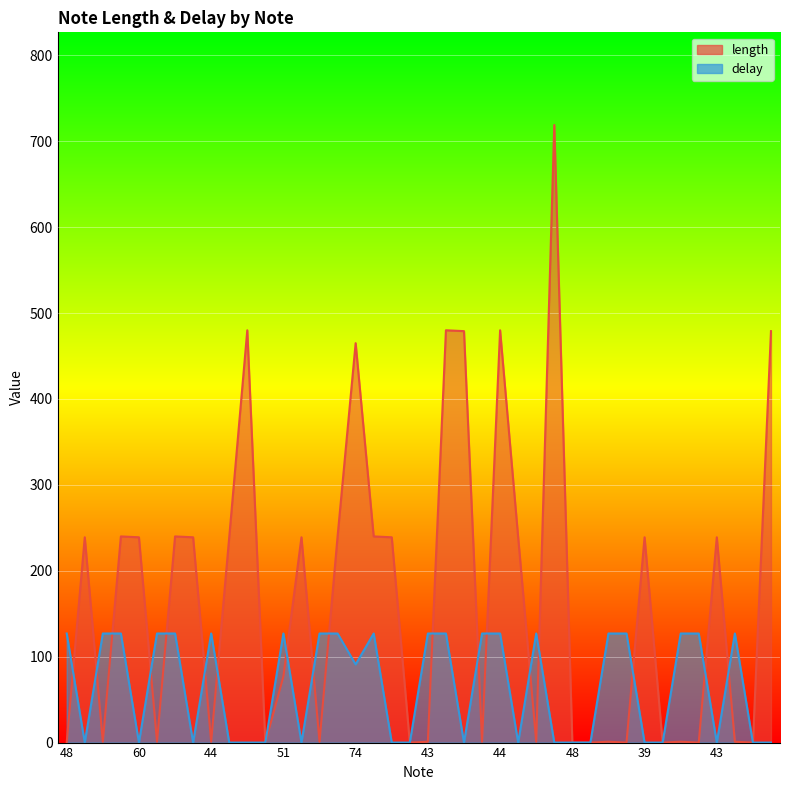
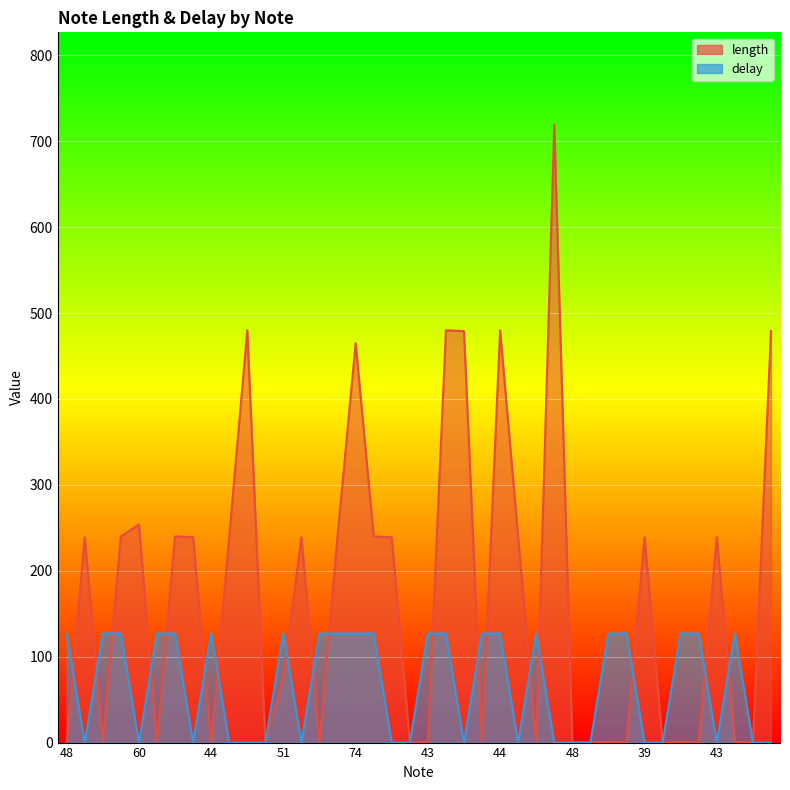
length, 60: 240 -> 250
delay, 74: 90 -> 130
